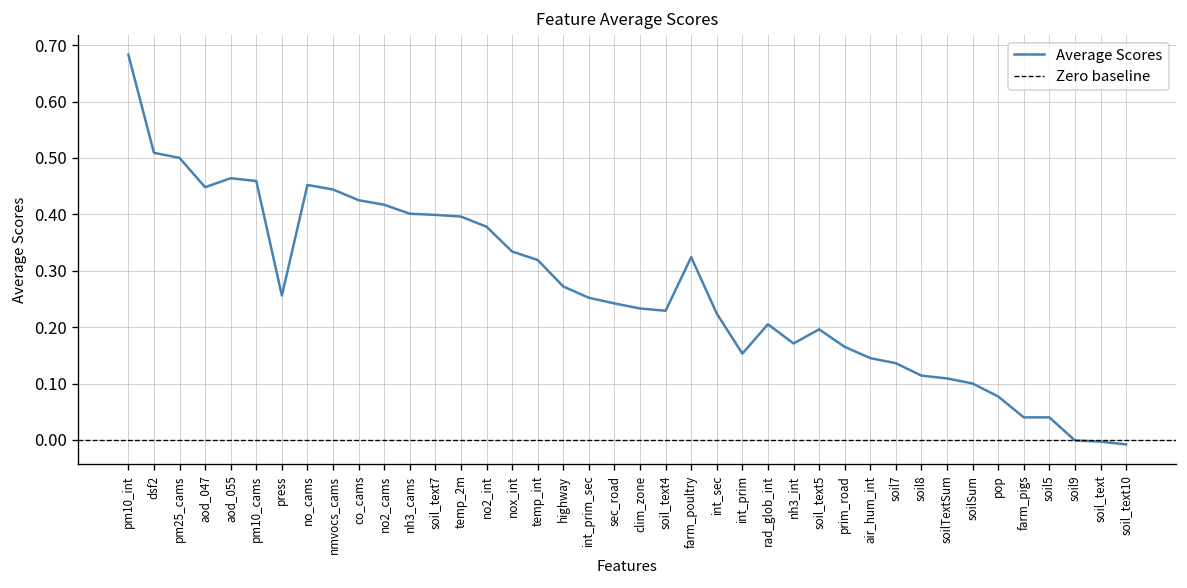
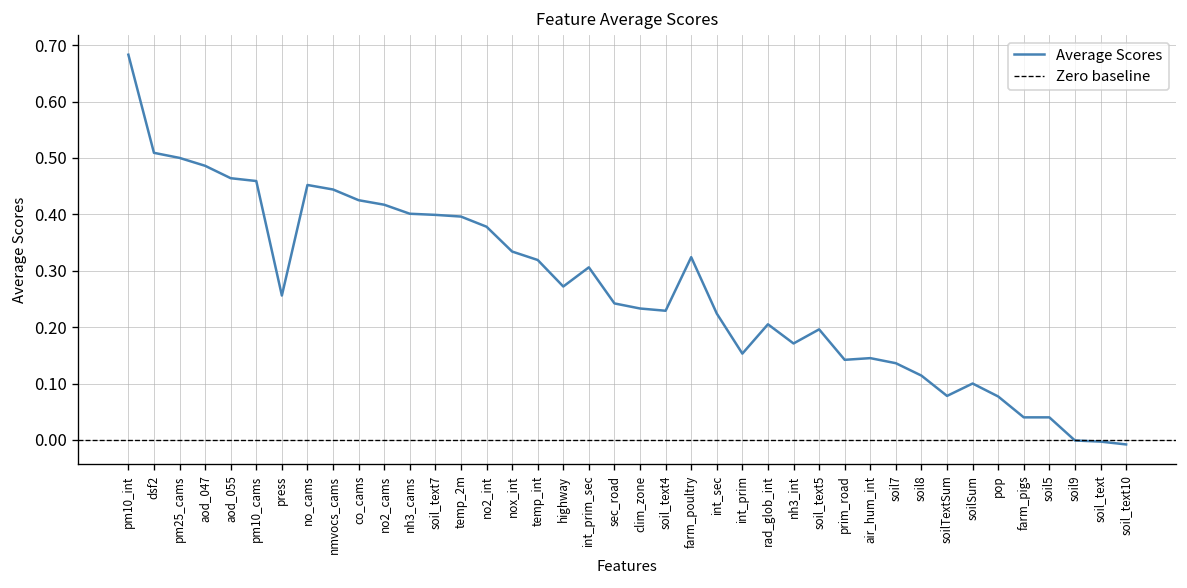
aod_047: 0.45 -> 0.49
int_prim_sec: 0.25 -> 0.31
prim_road: 0.17 -> 0.14
soilTextSum: 0.11 -> 0.08
